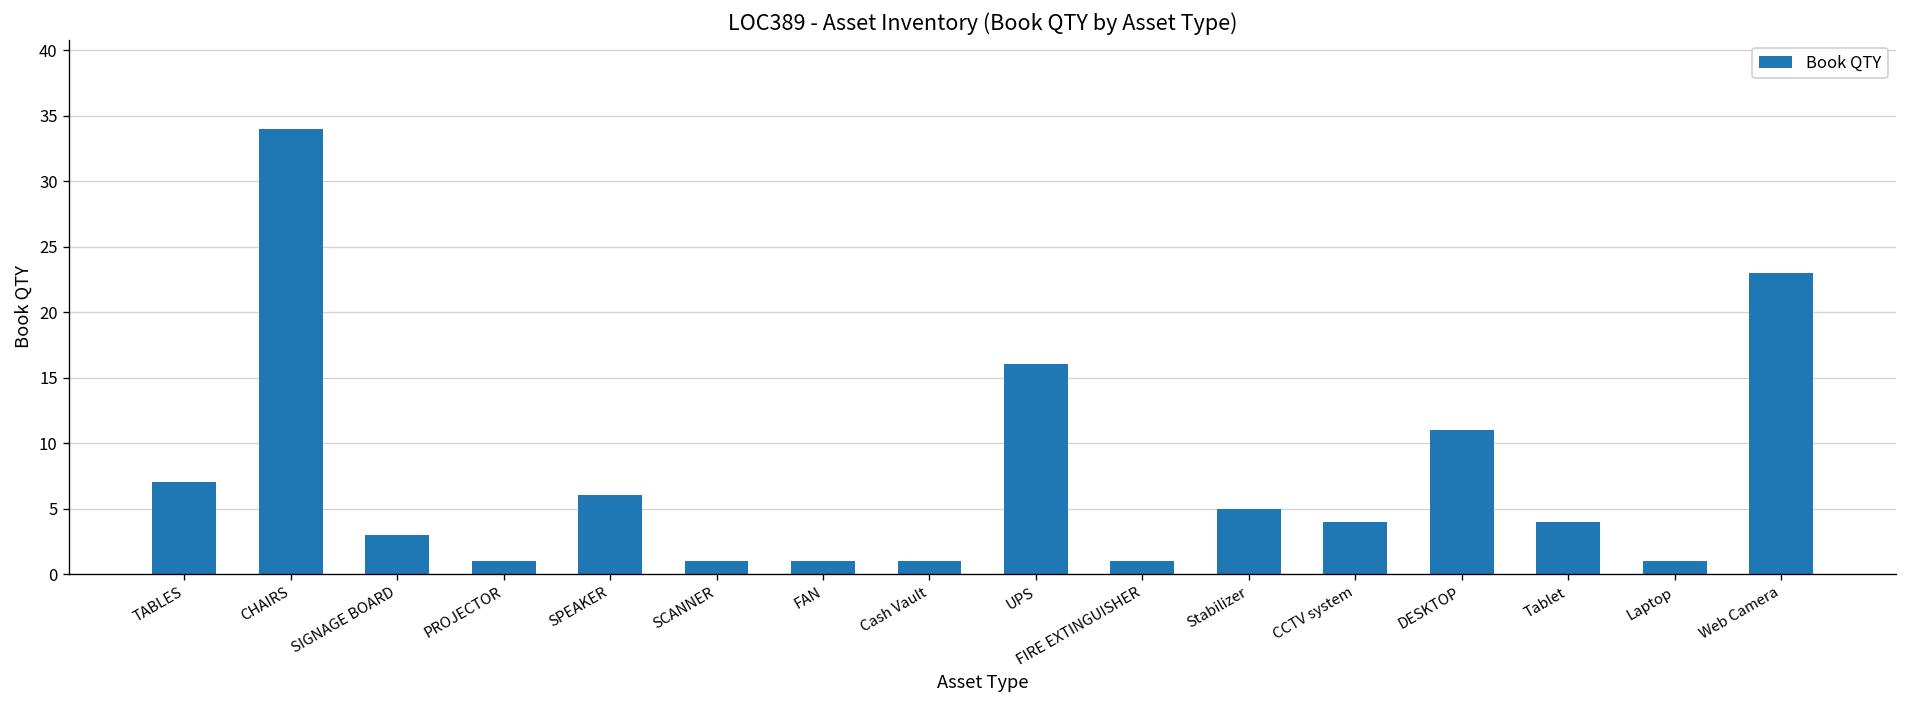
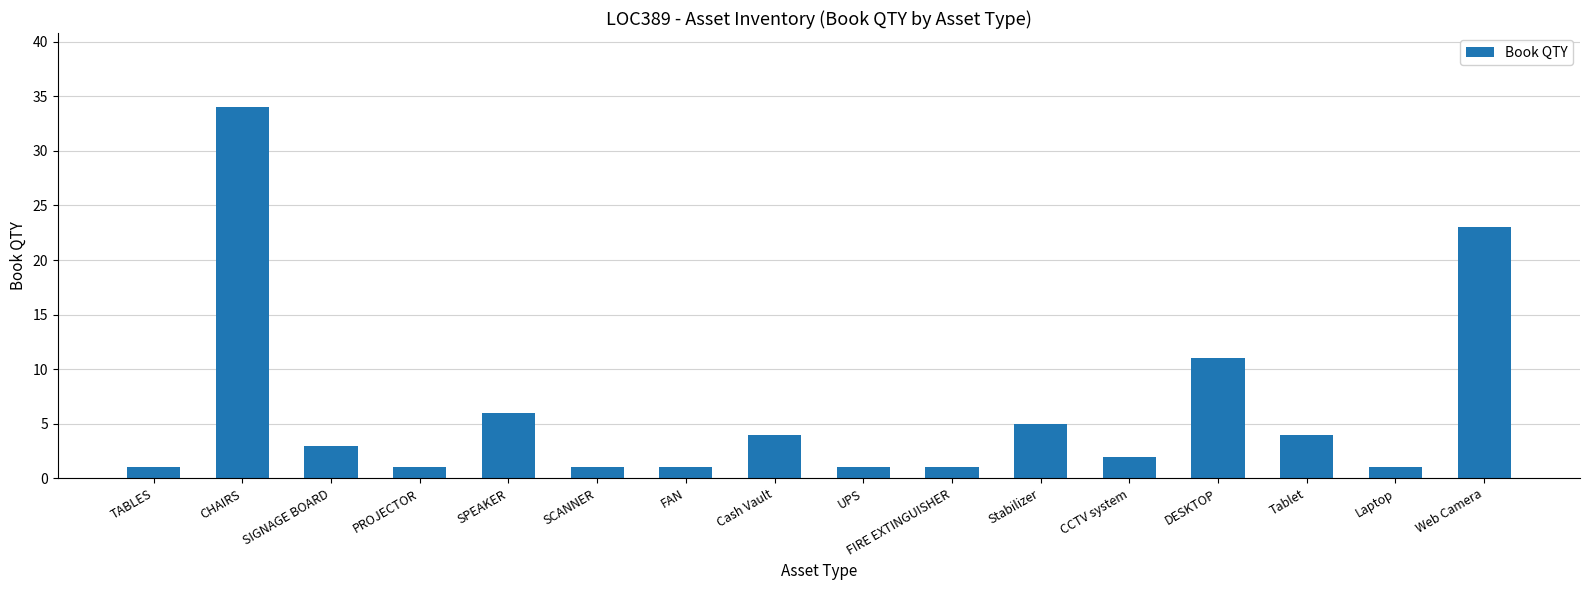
TABLES: 7 -> 1
Cash Vault: 1 -> 4
UPS: 16 -> 1
CCTV system: 4 -> 2
